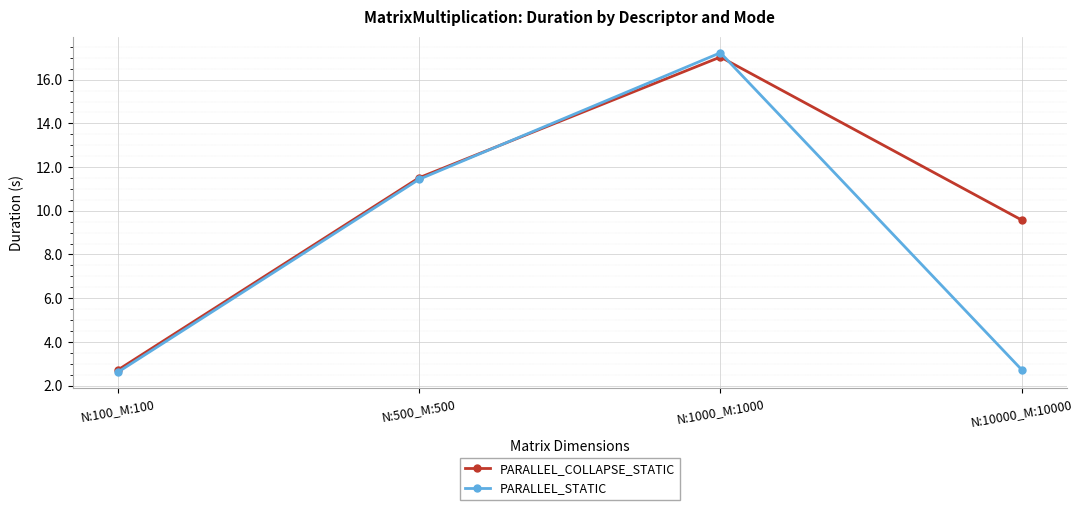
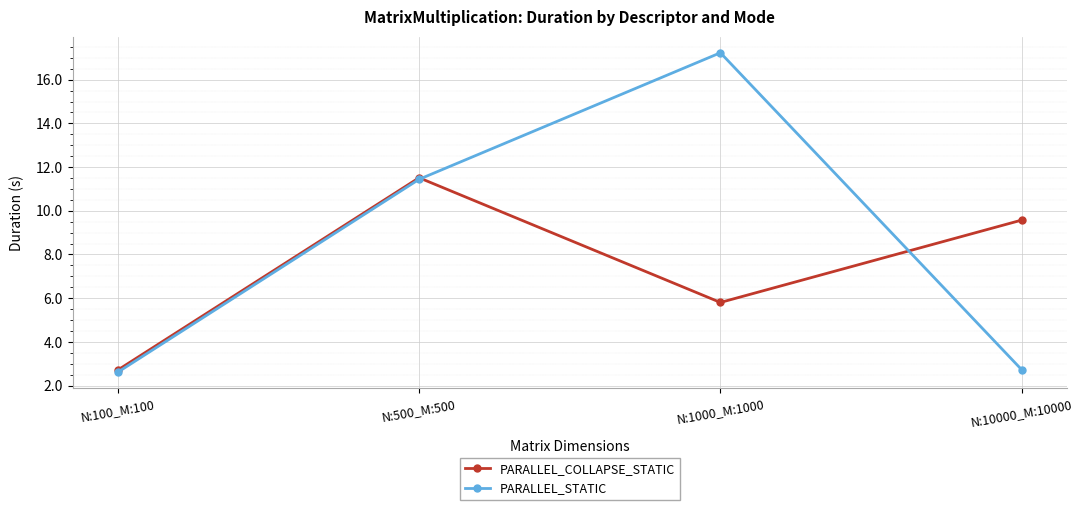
PARALLEL_COLLAPSE_STATIC, N:1000_M:1000: 17.0 -> 5.8
